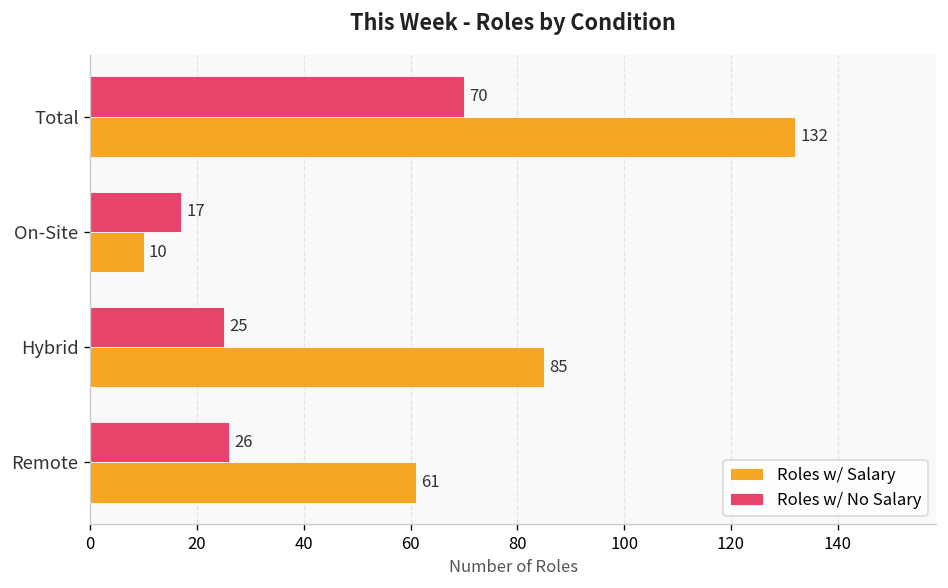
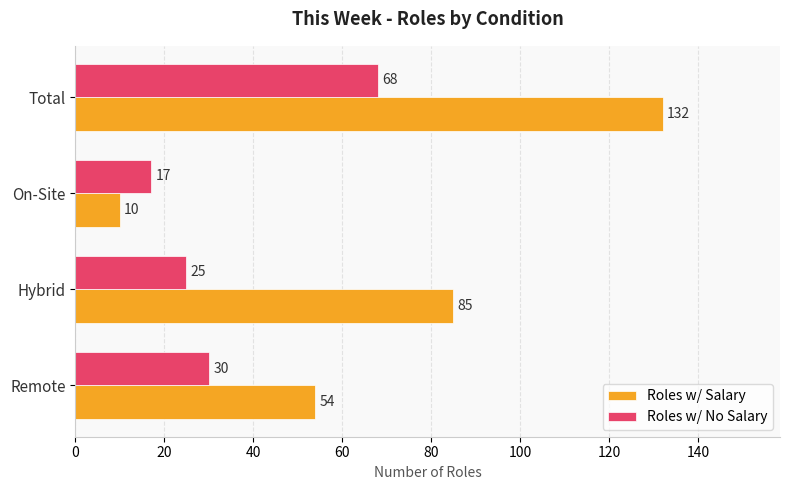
Roles w/ No Salary, Total: 70 -> 68
Roles w/ No Salary, Remote: 26 -> 30
Roles w/ Salary, Remote: 61 -> 54
